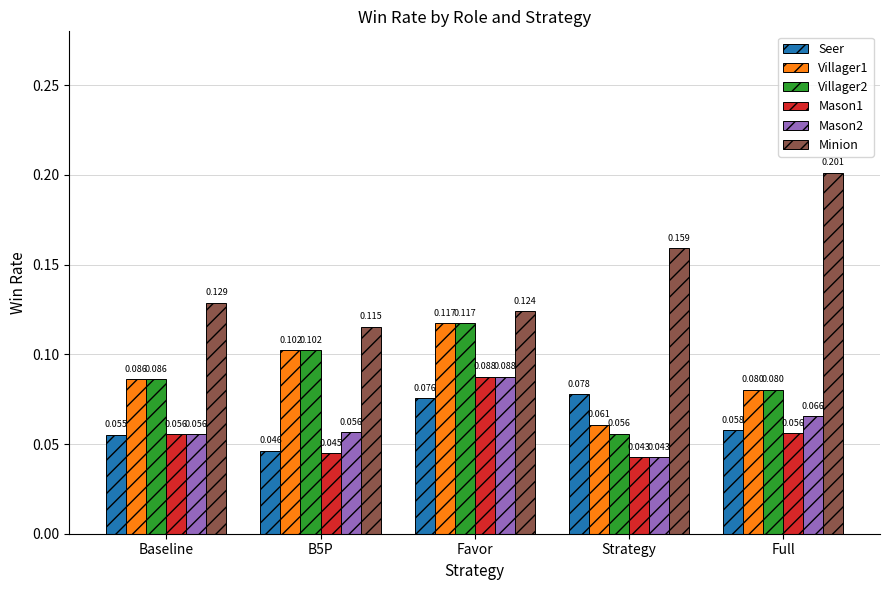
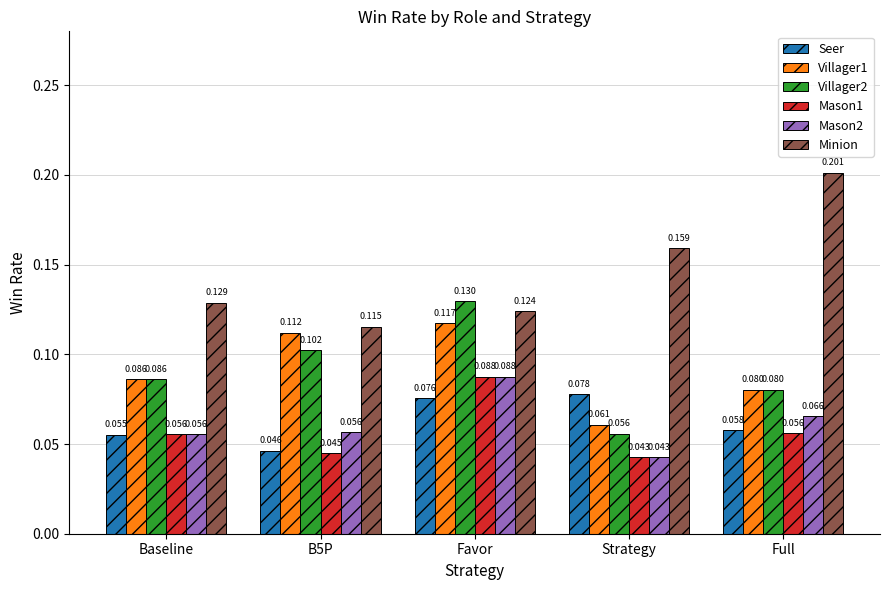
Villager1, B5P: 0.102 -> 0.112
Villager2, Favor: 0.117 -> 0.130
